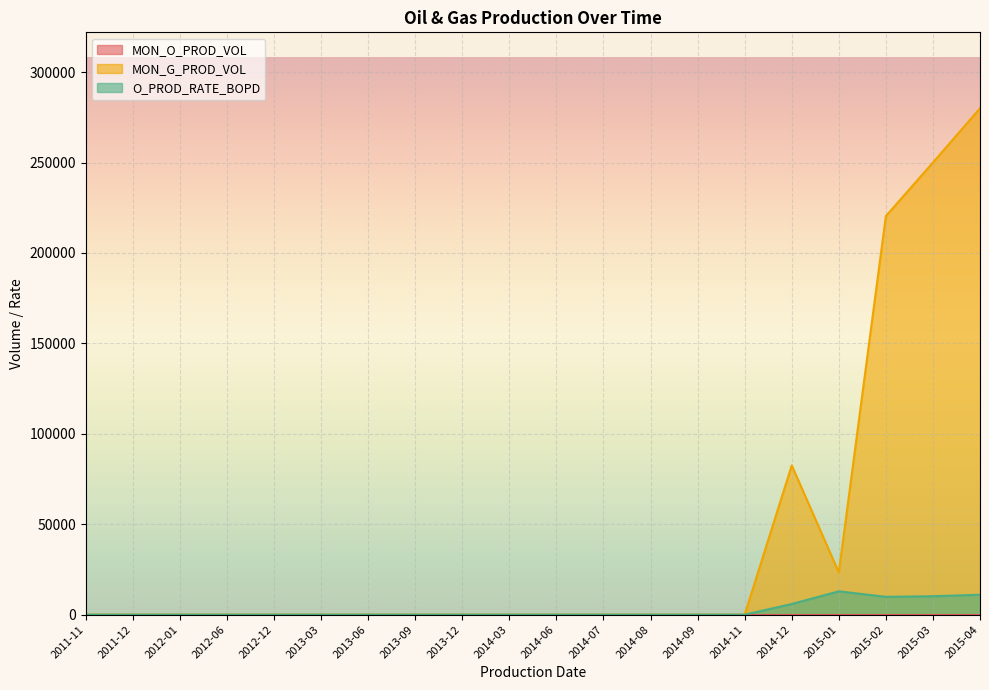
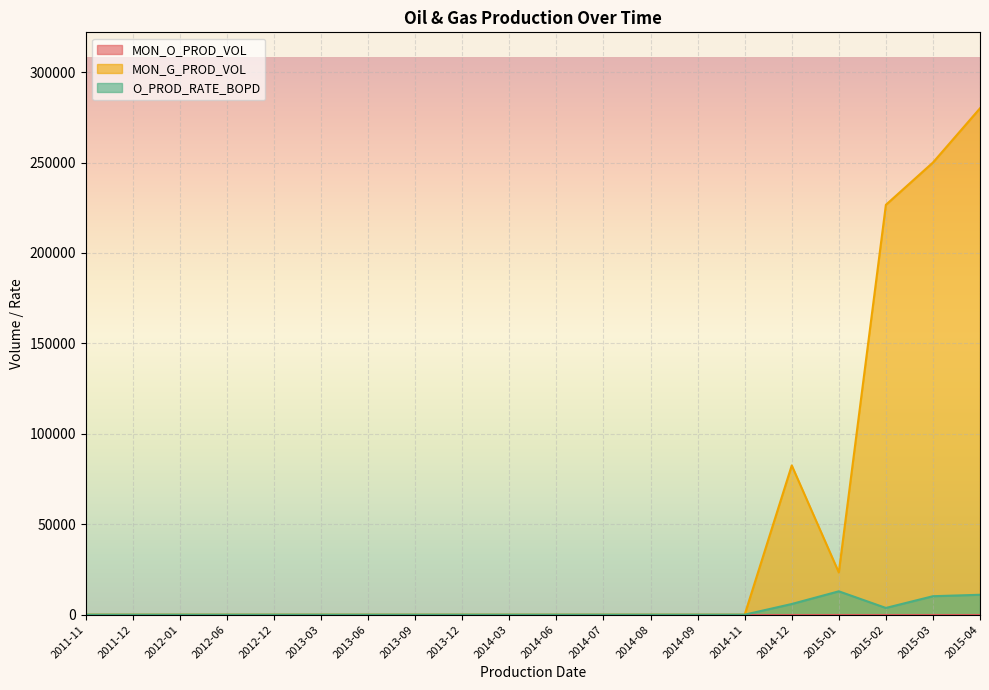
MON_G_PROD_VOL, 2015-02: 220000 -> 227000
O_PROD_RATE_BOPD, 2015-02: 10000 -> 4000
